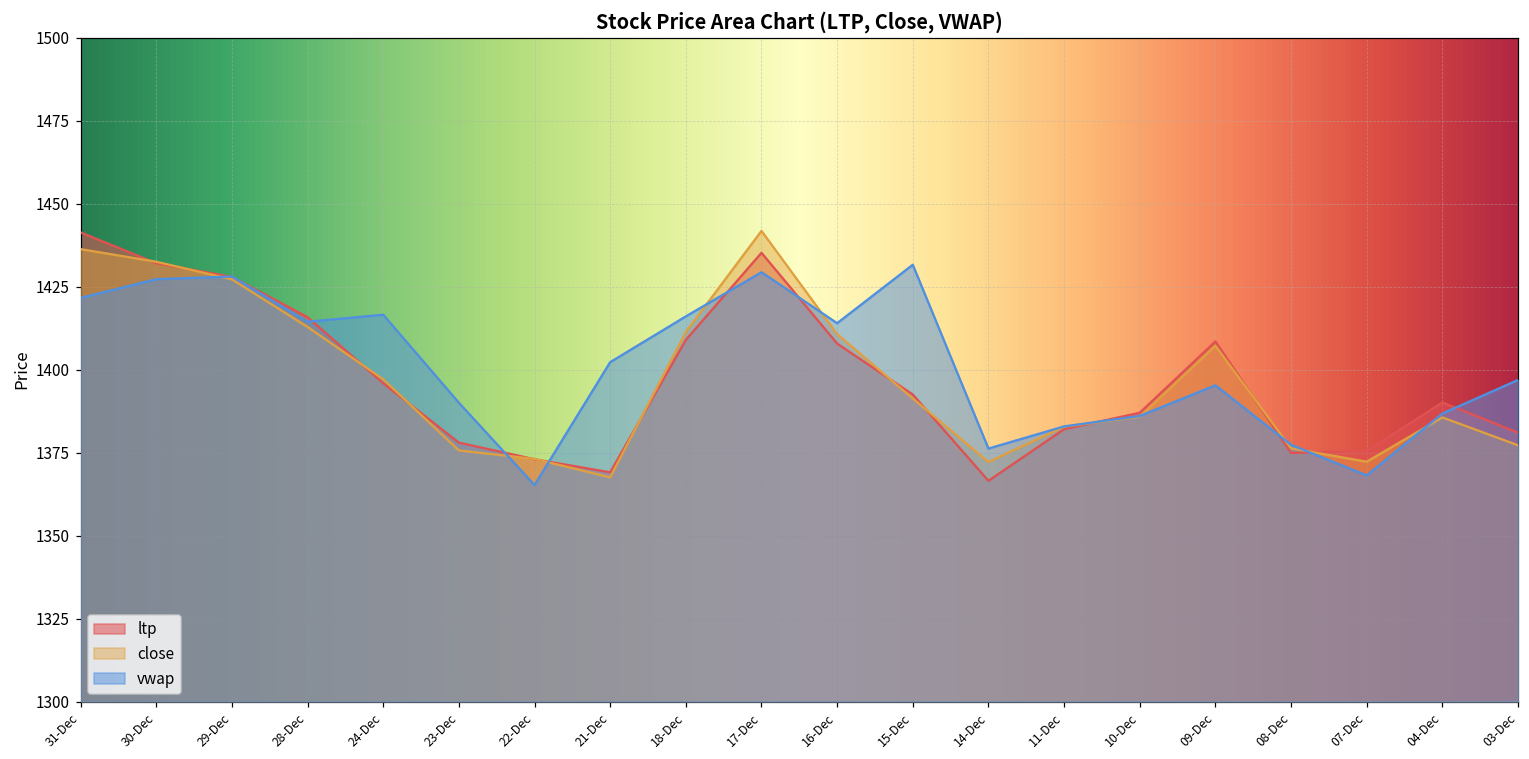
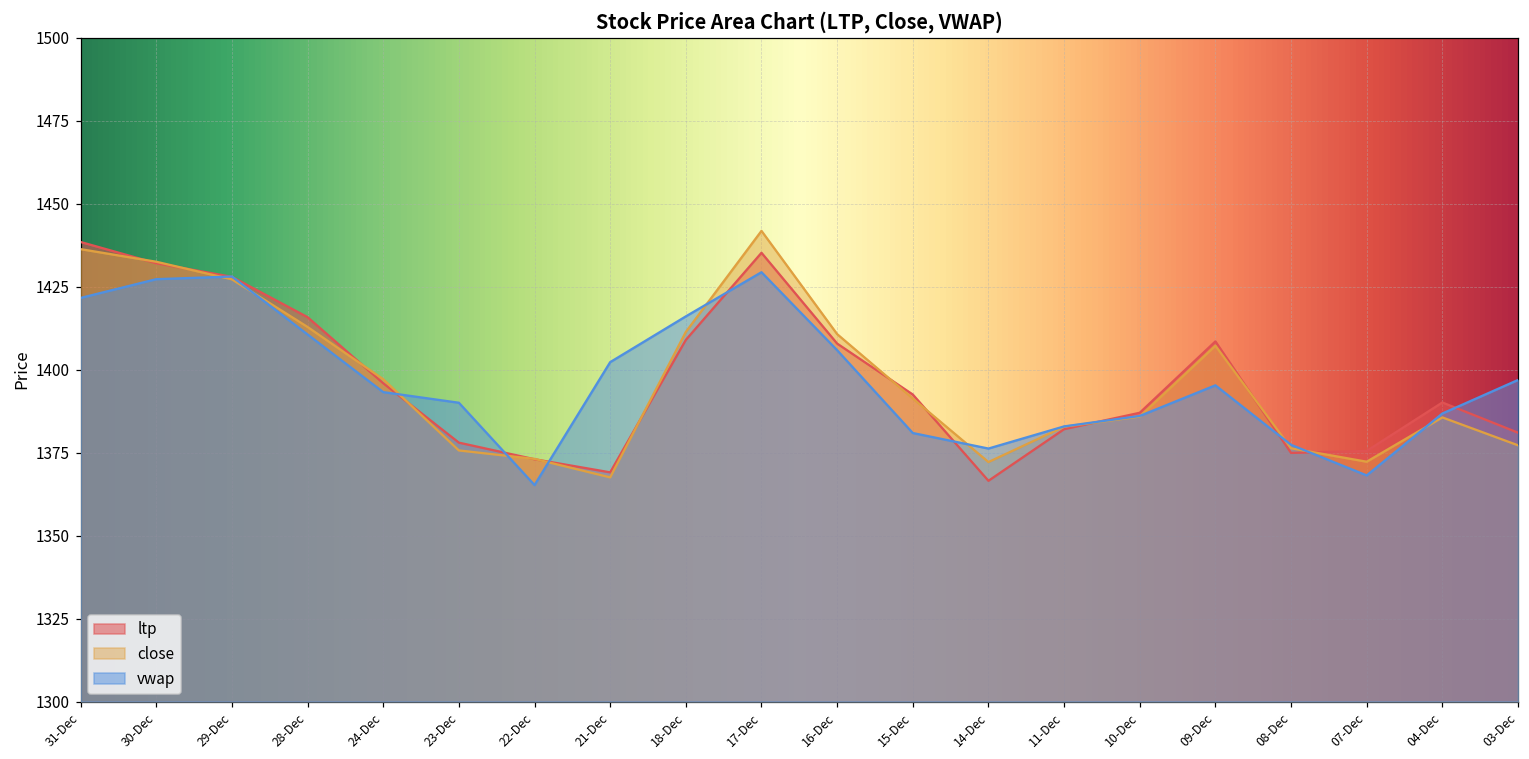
ltp, 31-Dec: 1441 -> 1438
vwap, 28-Dec: 1414 -> 1411
vwap, 24-Dec: 1417 -> 1393
vwap, 16-Dec: 1414 -> 1406
vwap, 15-Dec: 1432 -> 1381
